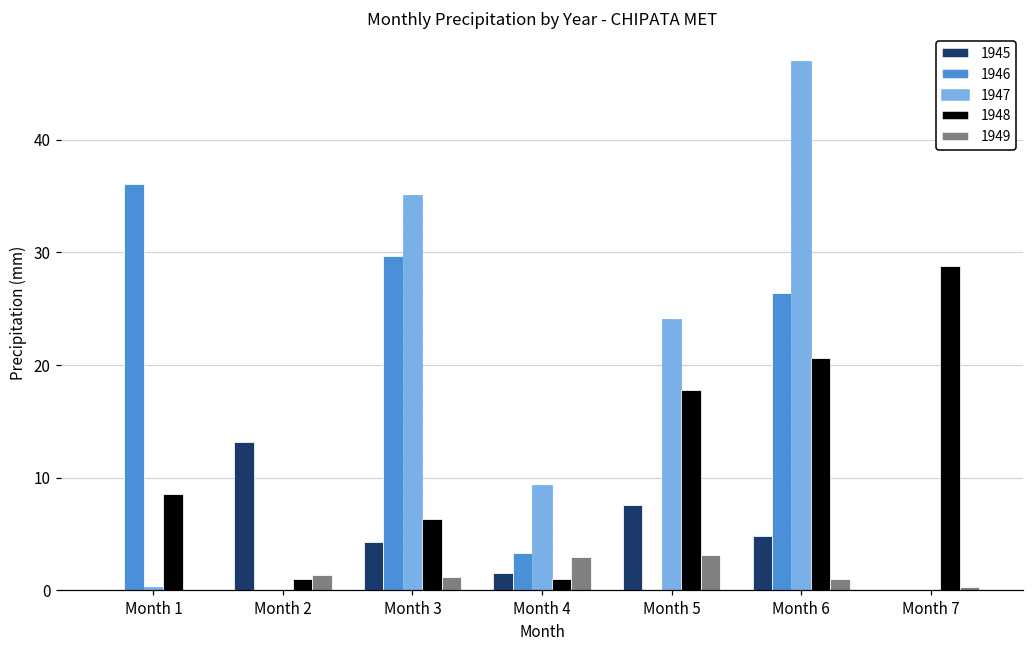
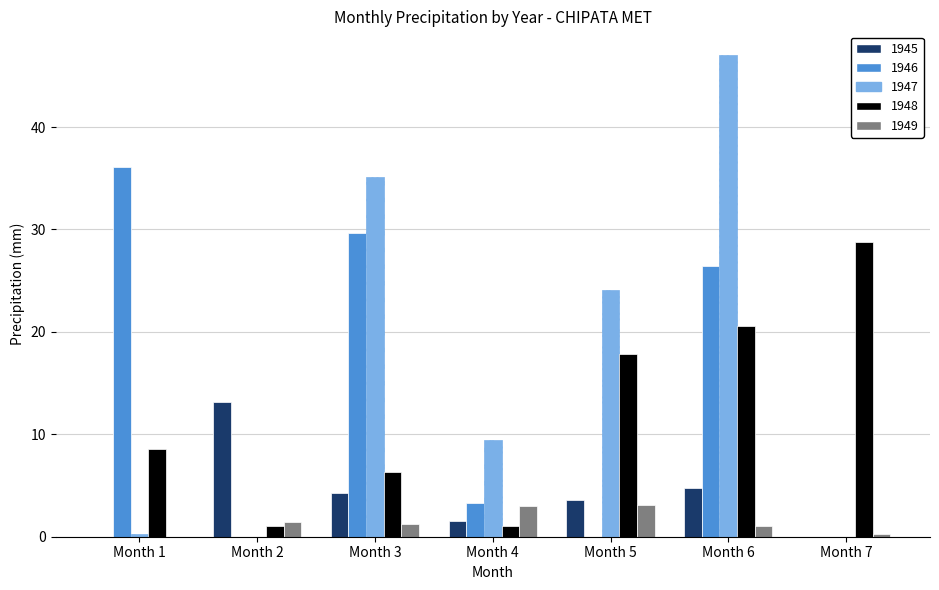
1945, Month 5: 7.6 -> 3.6
